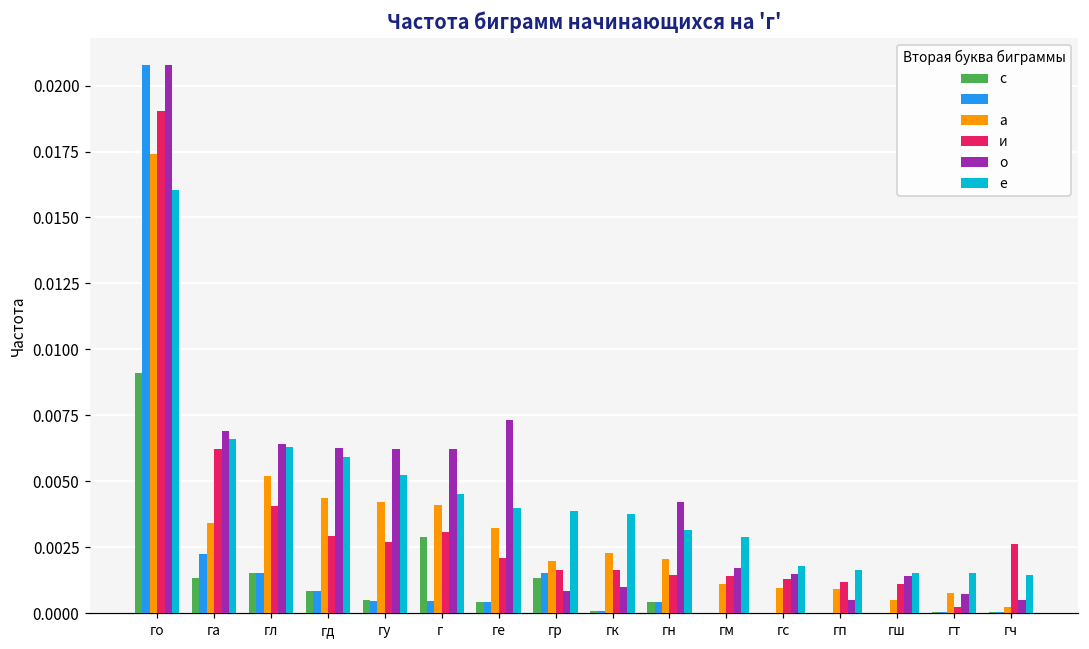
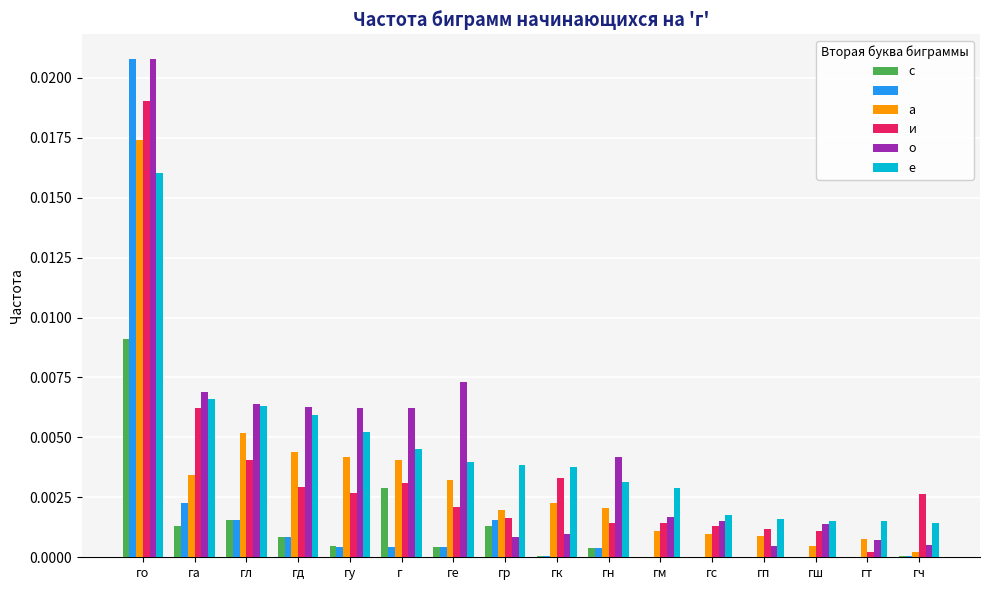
и, гк: 0.0016 -> 0.0033
